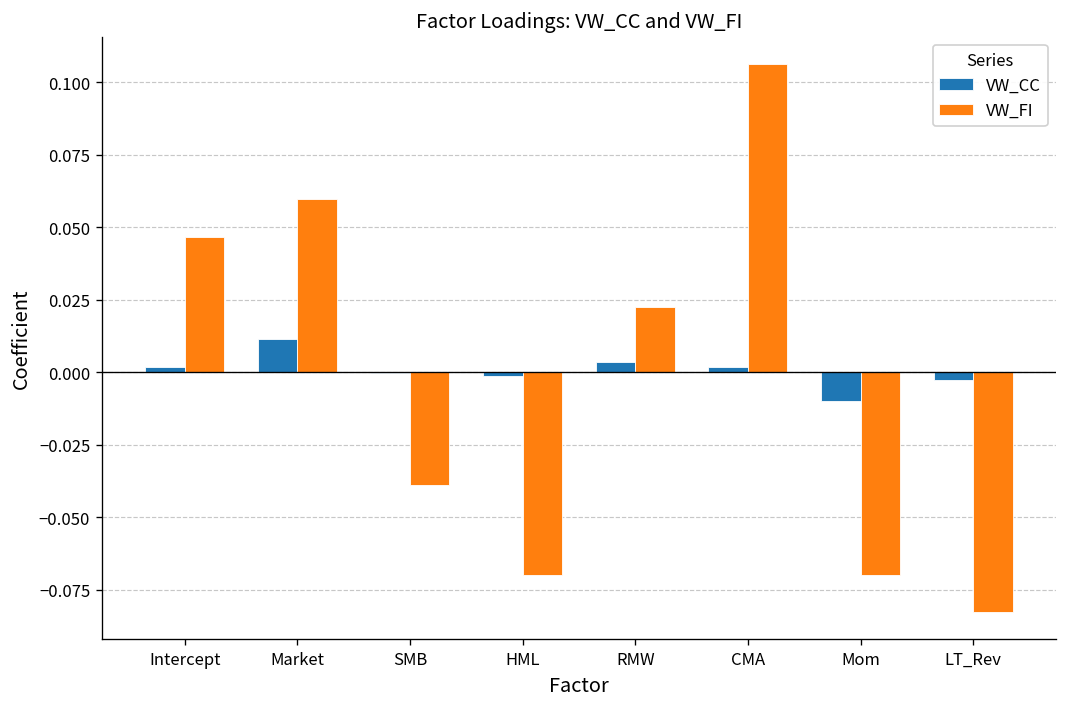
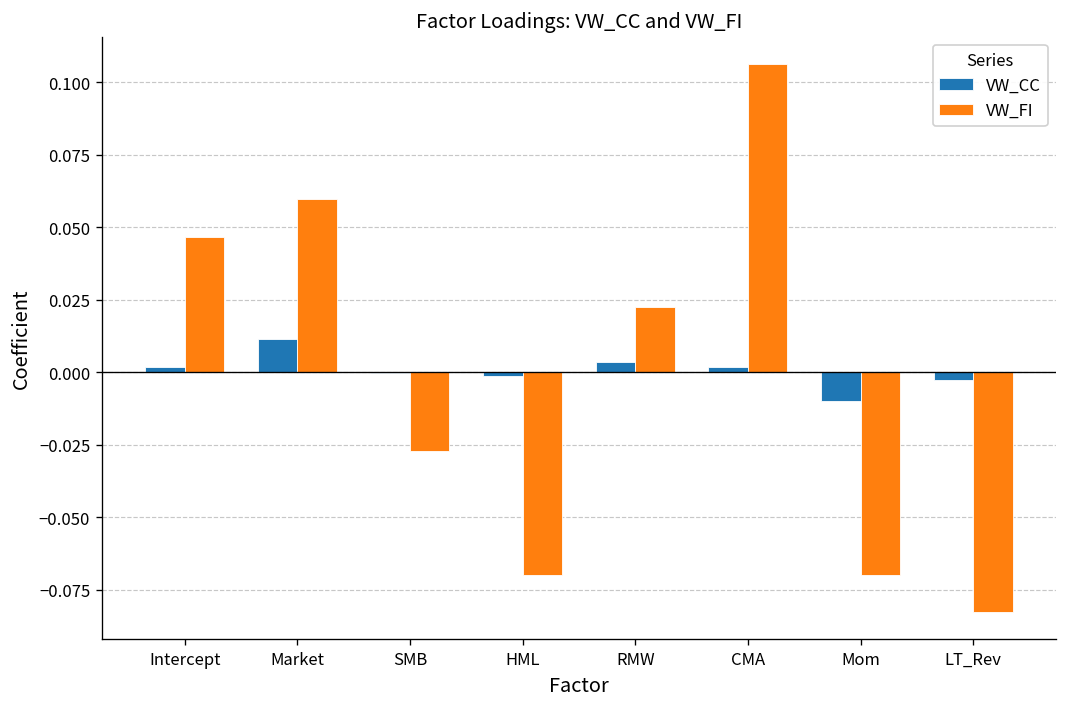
VW_FI, SMB: -0.039 -> -0.027
